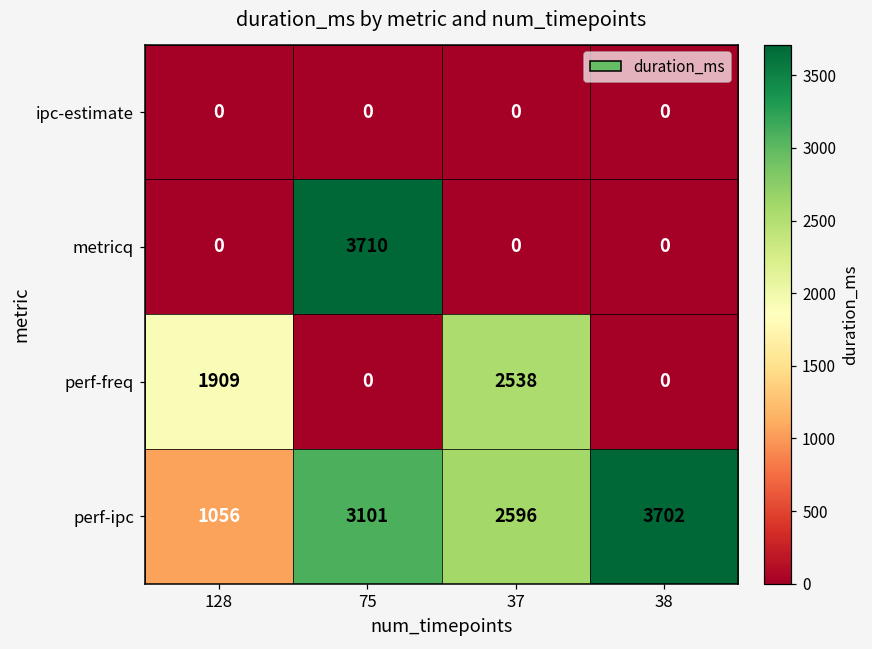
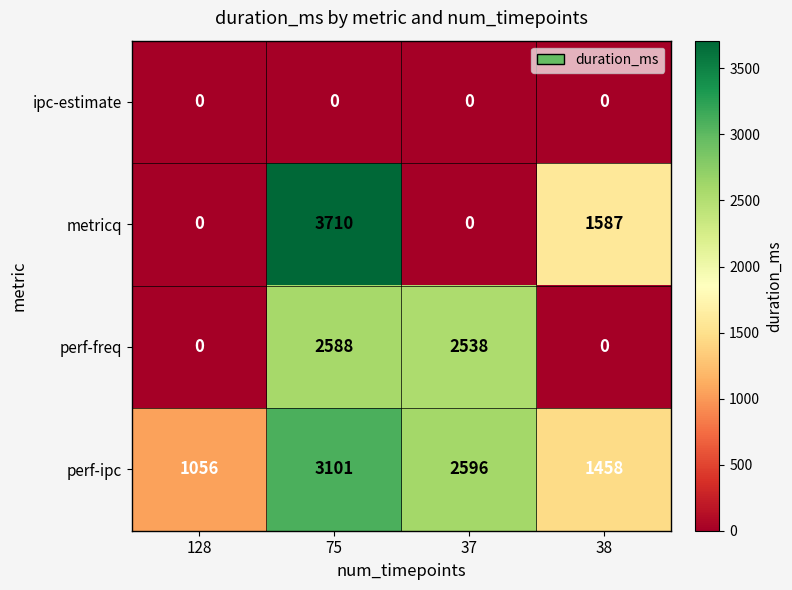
metricq, 38: 0 -> 1587
perf-freq, 128: 1909 -> 0
perf-freq, 75: 0 -> 2588
perf-ipc, 38: 3702 -> 1458
